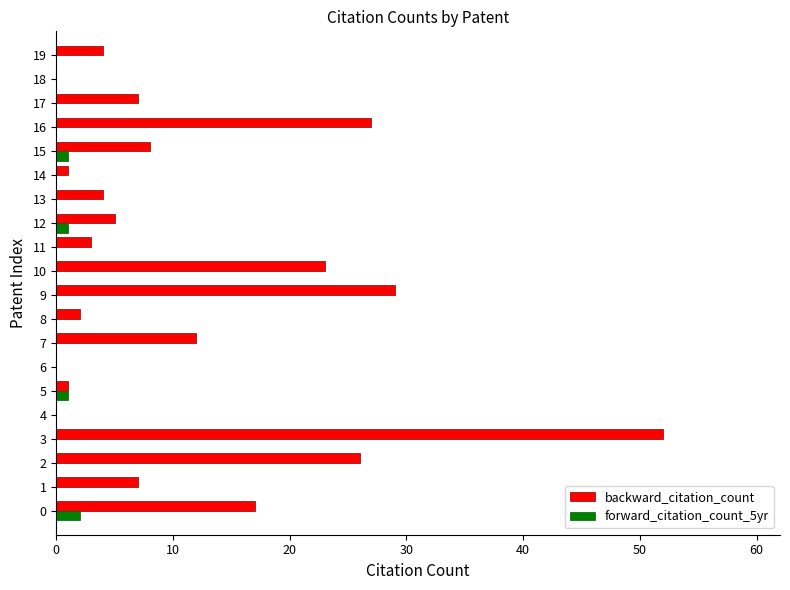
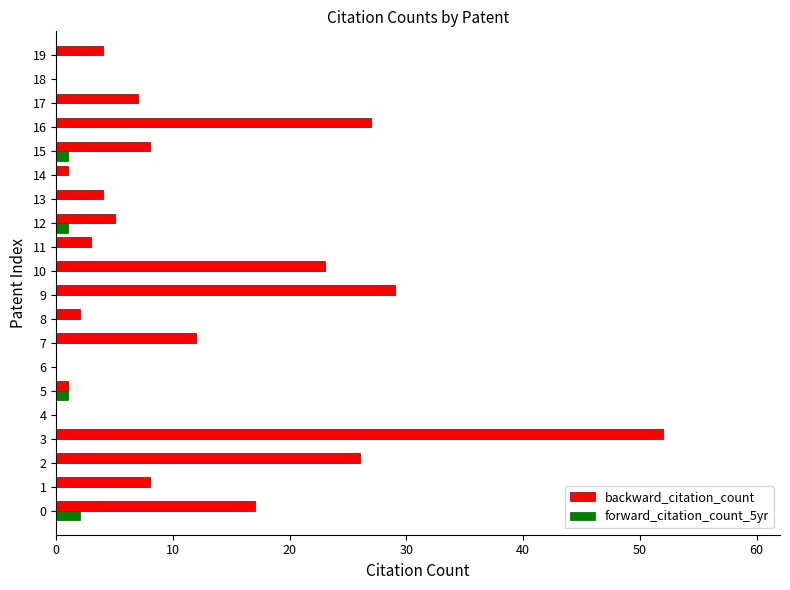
backward_citation_count, 1: 7 -> 8
